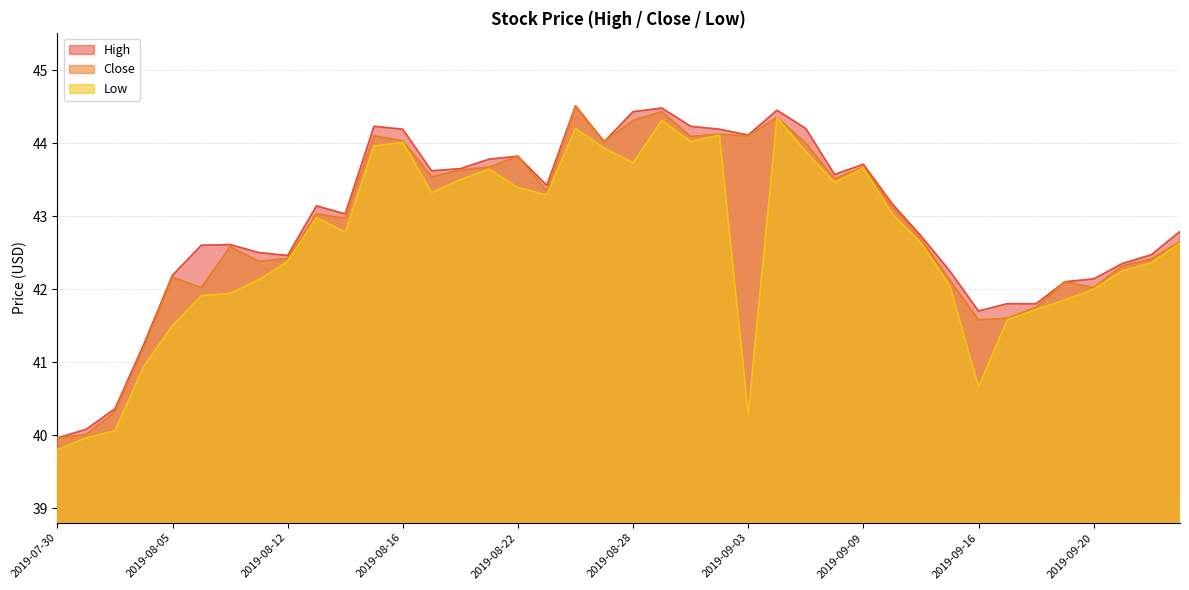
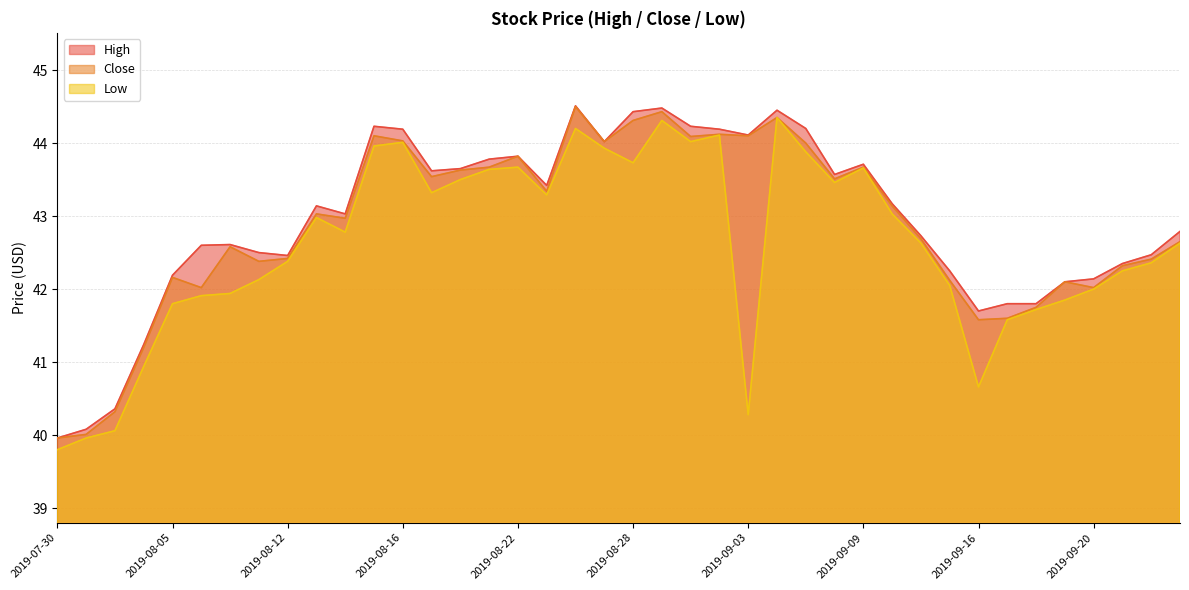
Low, 2019-08-05: 41.5 -> 41.8
Low, 2019-08-22: 43.4 -> 43.7
